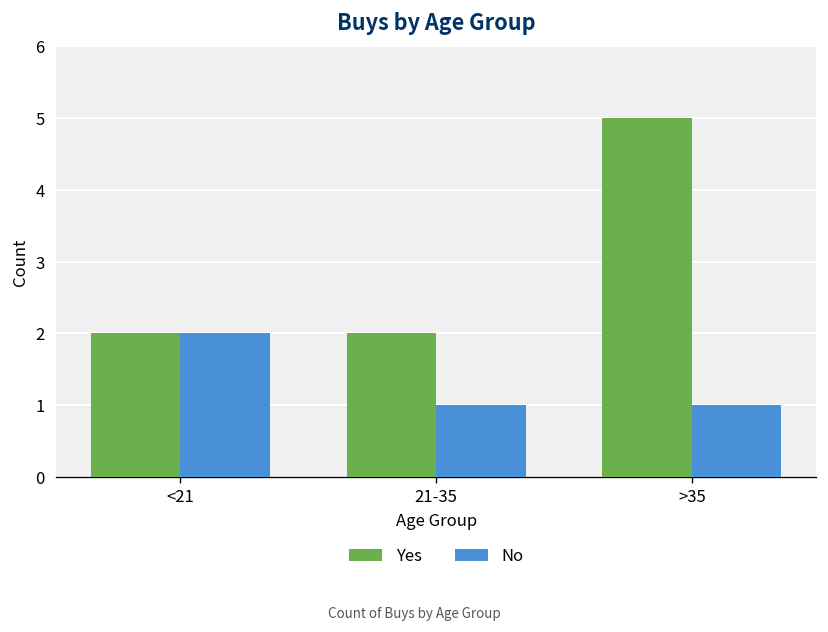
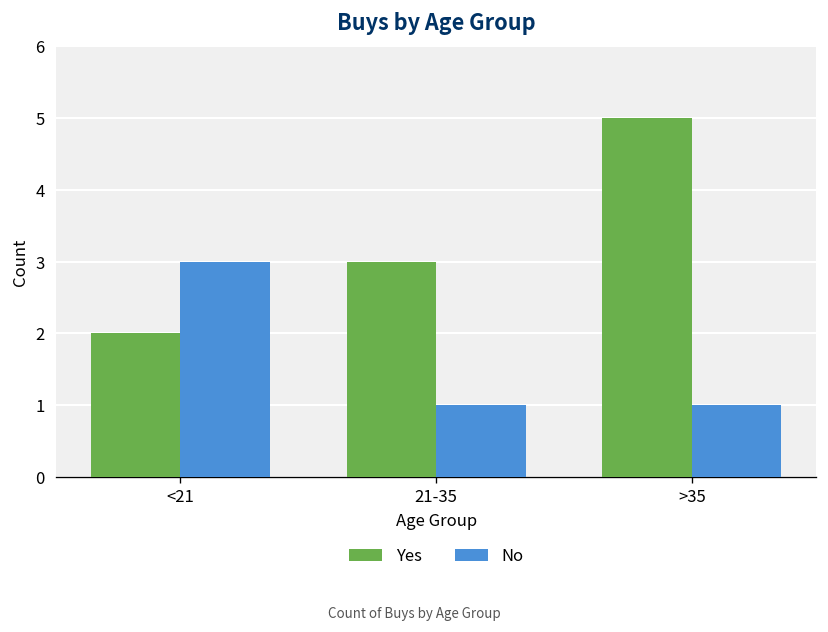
No, <21: 2 -> 3
Yes, 21-35: 2 -> 3
